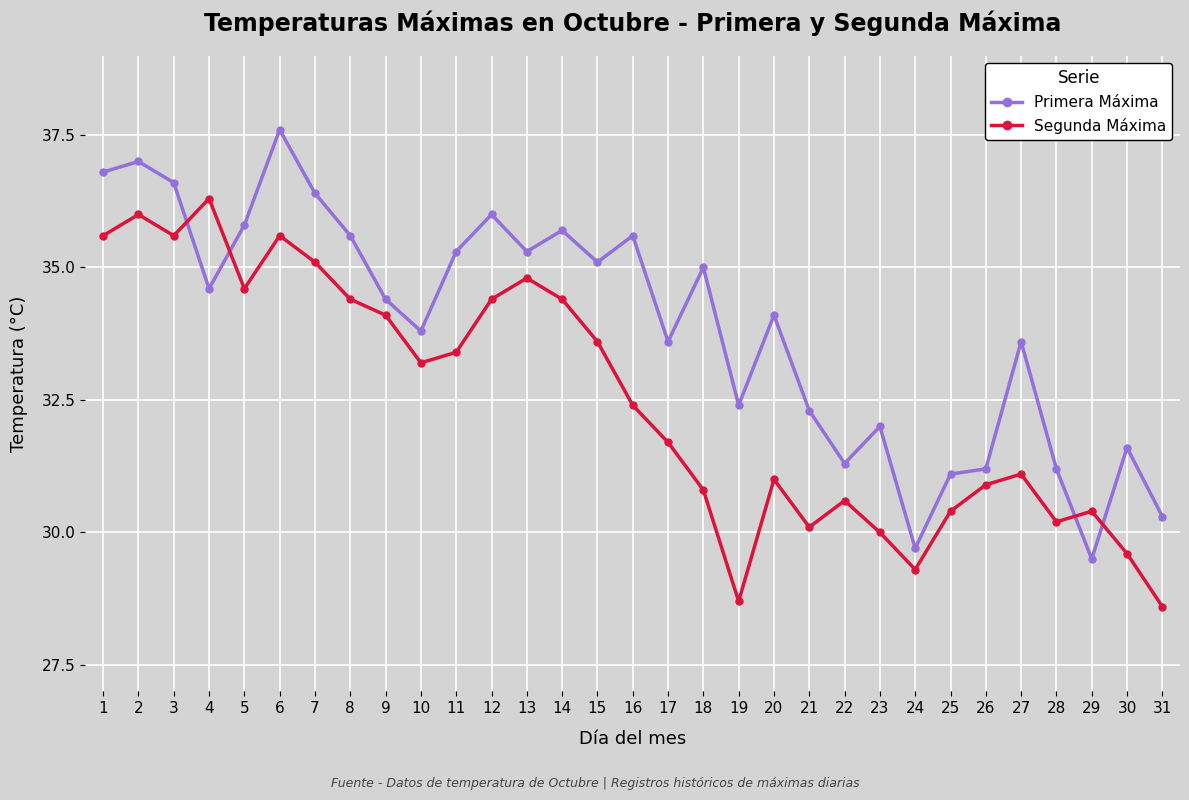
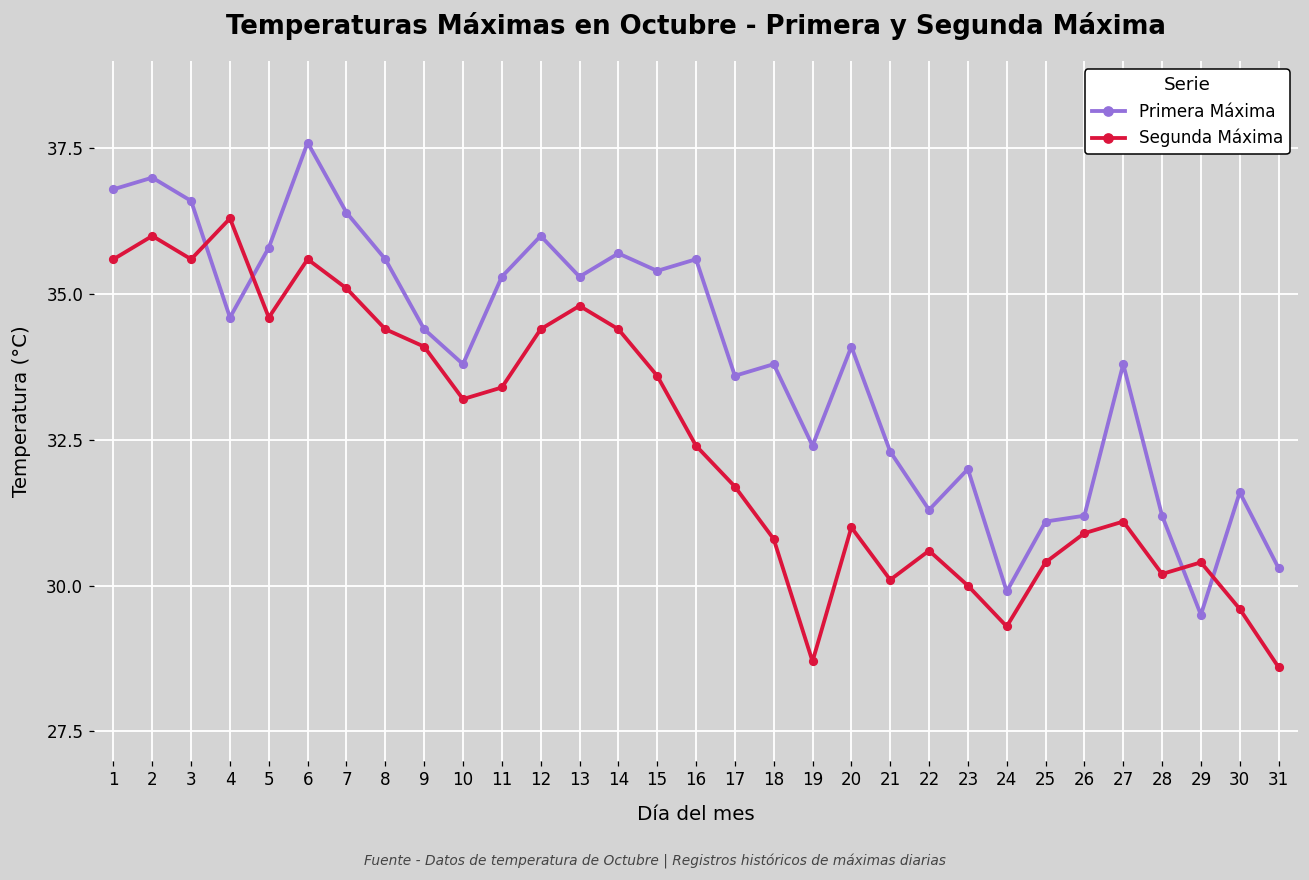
Primera Máxima, 15: 35.1 -> 35.4
Primera Máxima, 18: 35.0 -> 33.8
Primera Máxima, 24: 29.7 -> 29.9
Primera Máxima, 27: 33.6 -> 33.8
